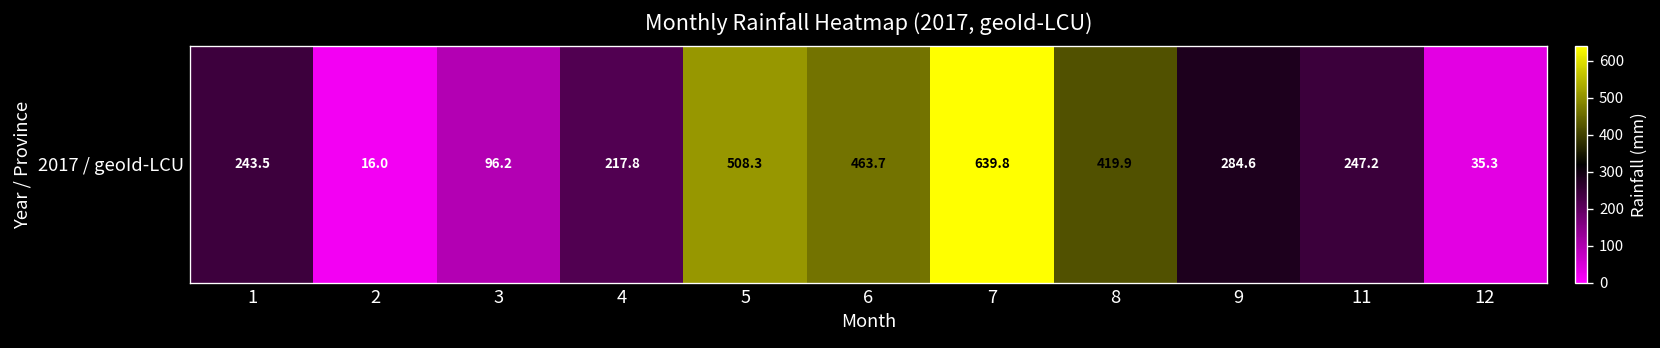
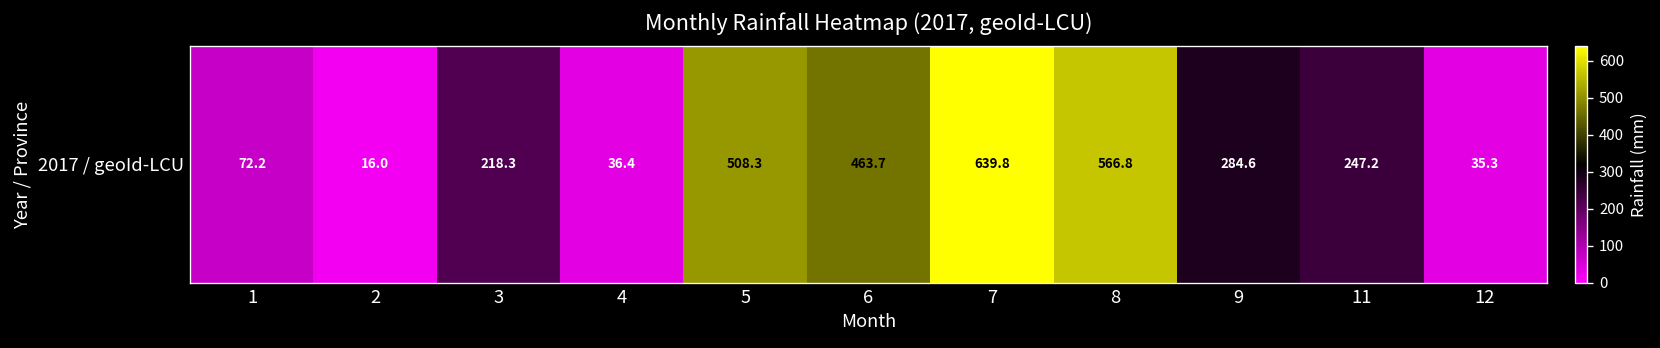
2017 / geoId-LCU, 1: 243.5 -> 72.2
2017 / geoId-LCU, 3: 96.2 -> 218.3
2017 / geoId-LCU, 4: 217.8 -> 36.4
2017 / geoId-LCU, 8: 419.9 -> 566.8
